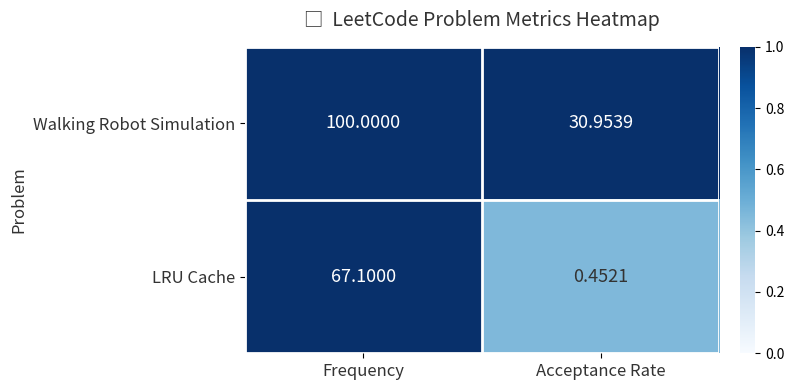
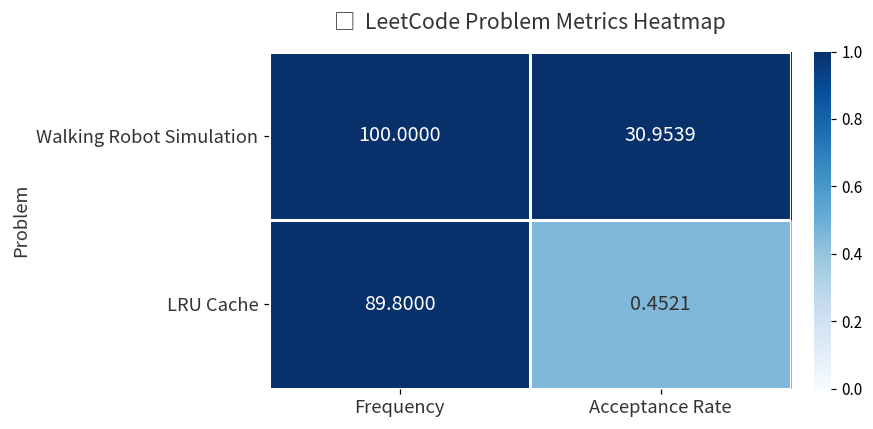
LRU Cache, Frequency: 67.1000 -> 89.8000
